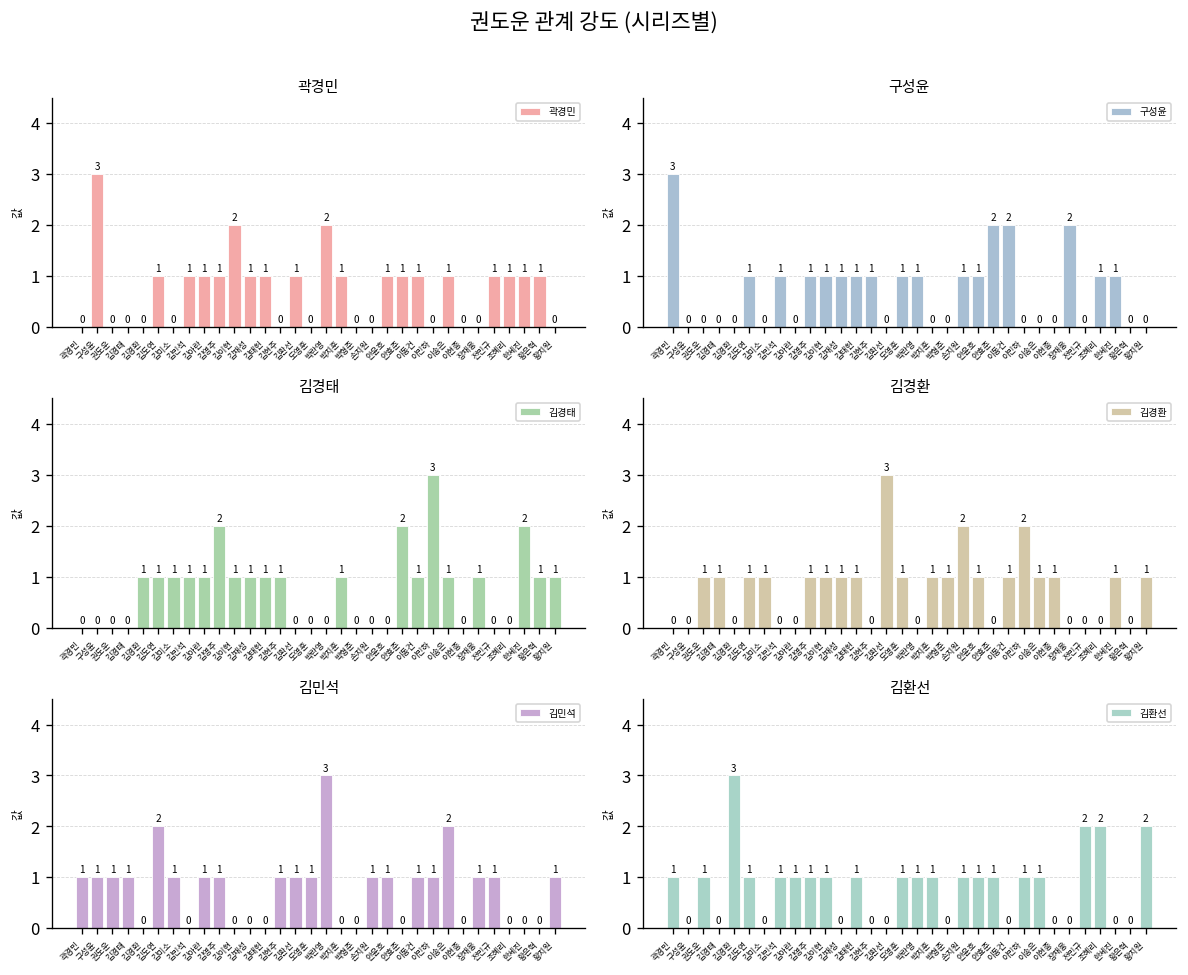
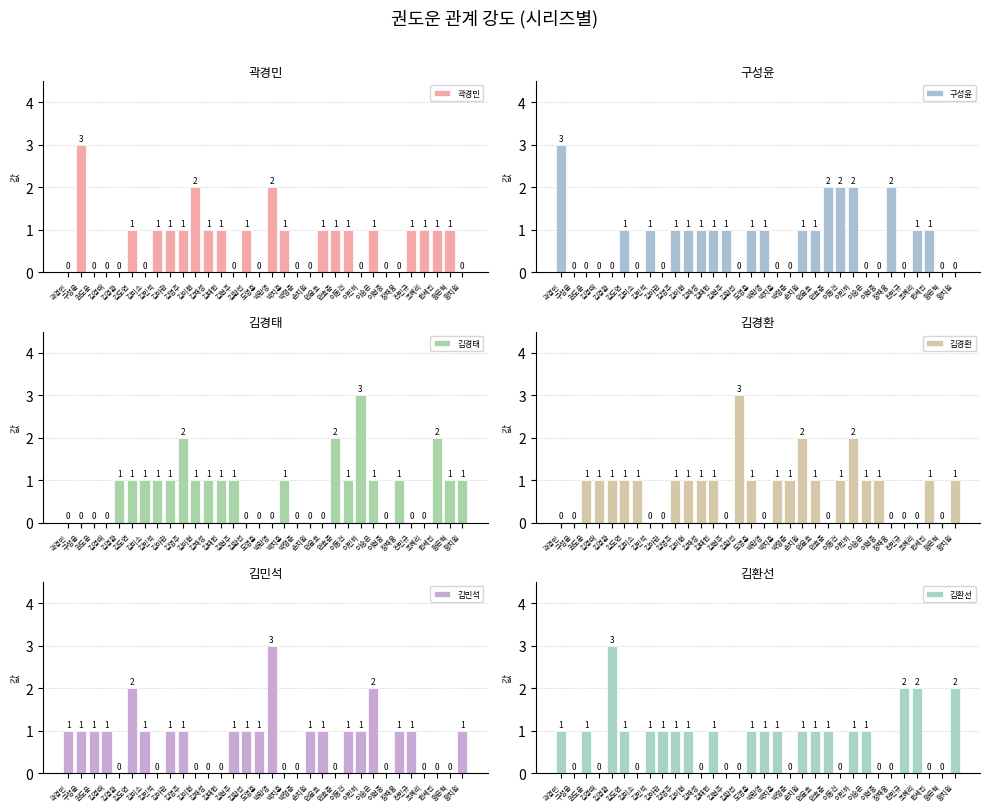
구성윤, 이민하: 0 -> 2
김경환, 김경환: 0 -> 1
